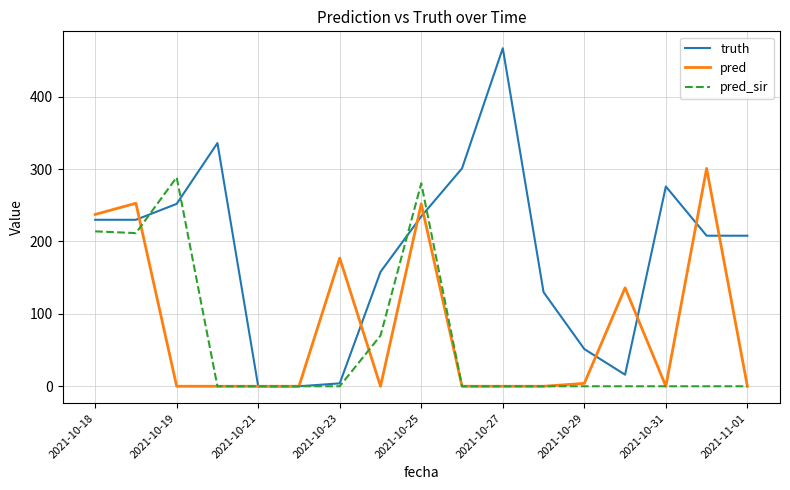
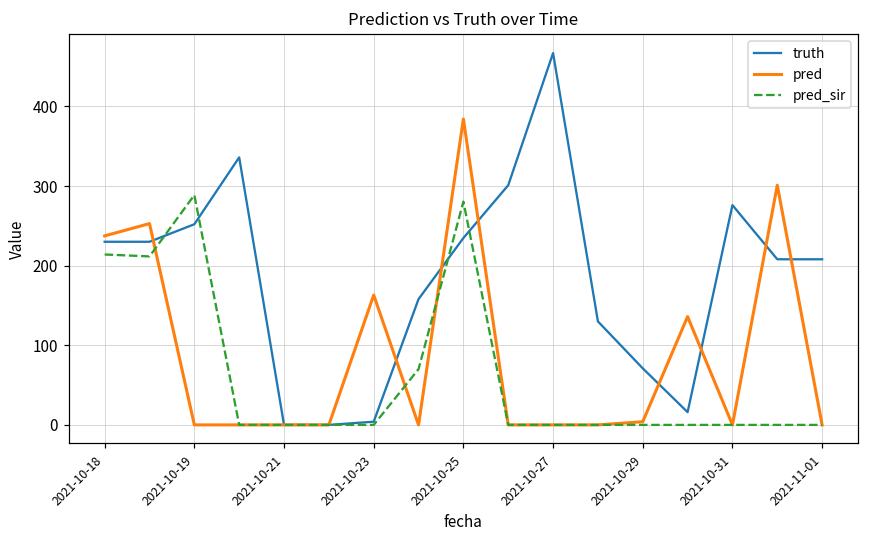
pred, 2021-10-23: 180 -> 160
pred, 2021-10-25: 250 -> 380
truth, 2021-10-29: 50 -> 70
